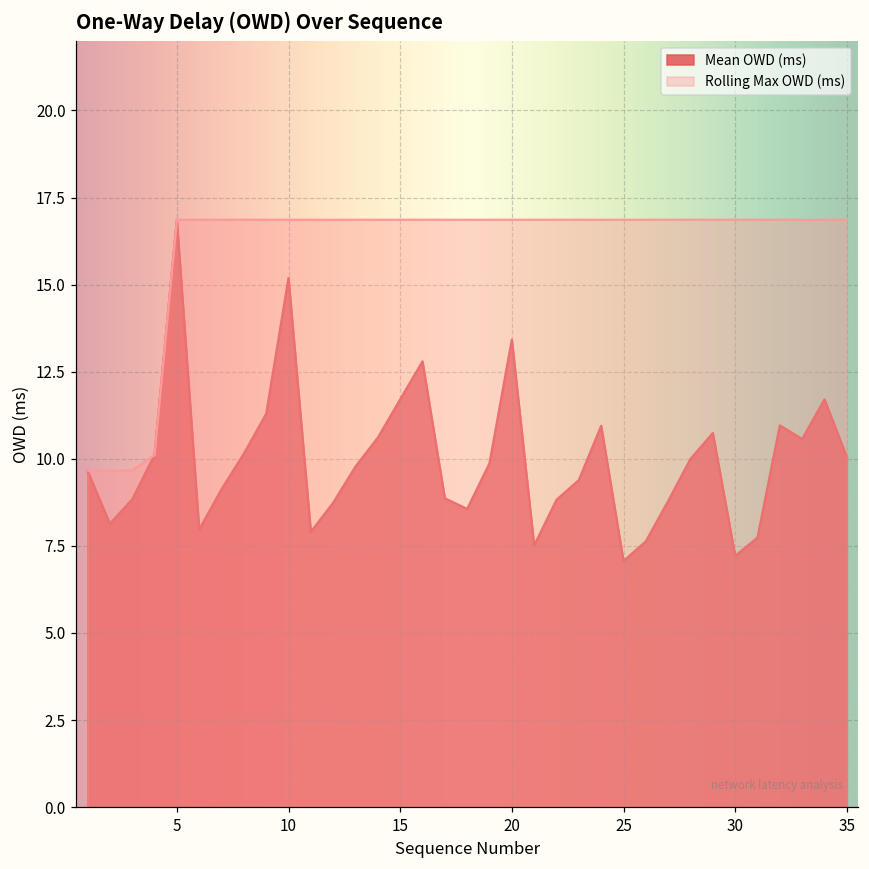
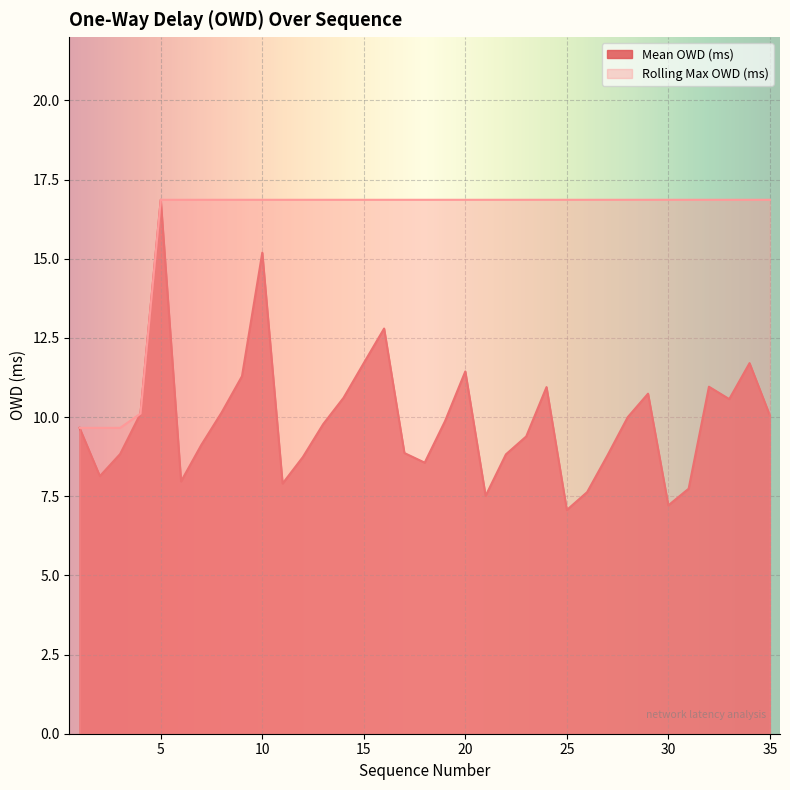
Mean OWD (ms), 20: 13.4 -> 11.4
